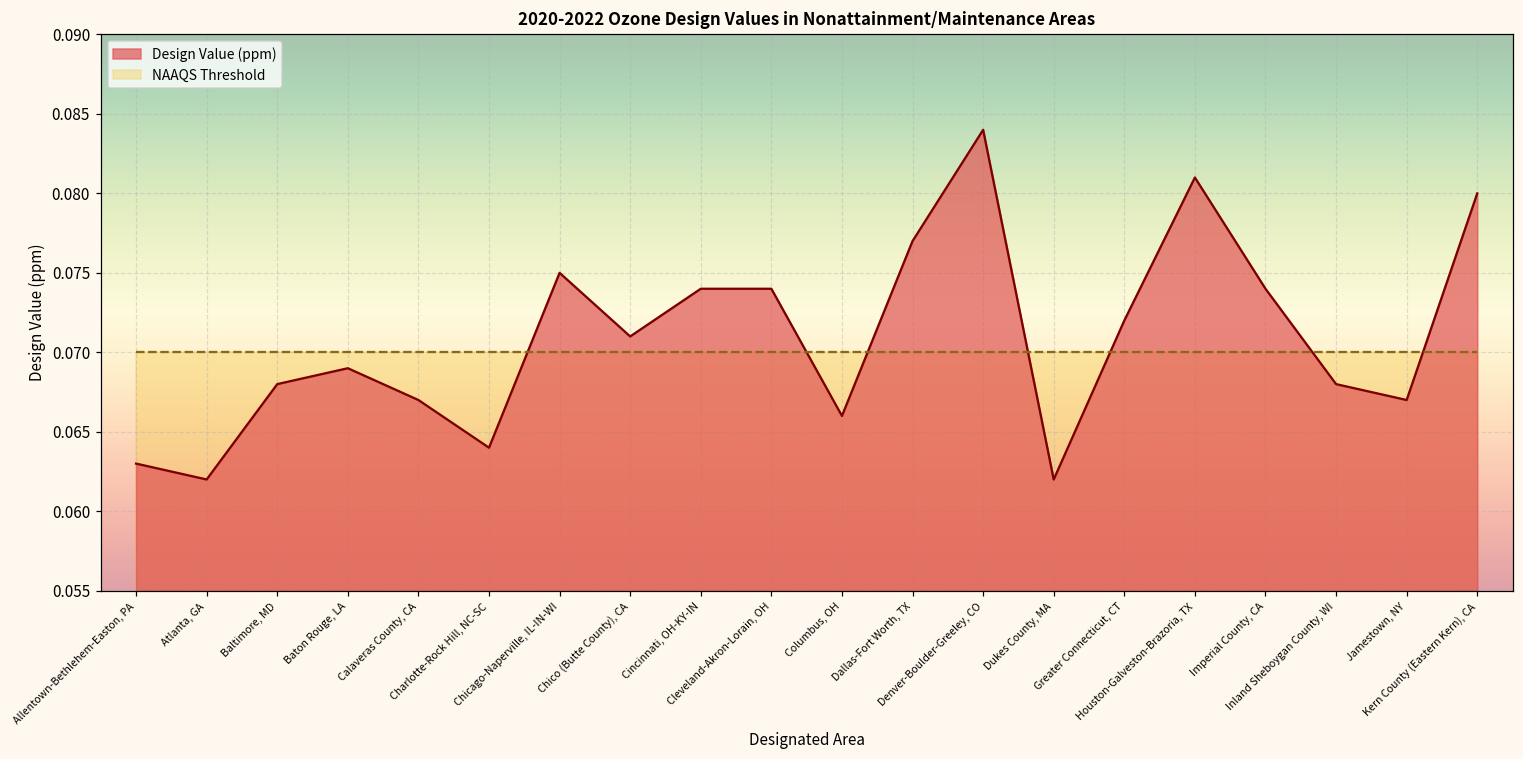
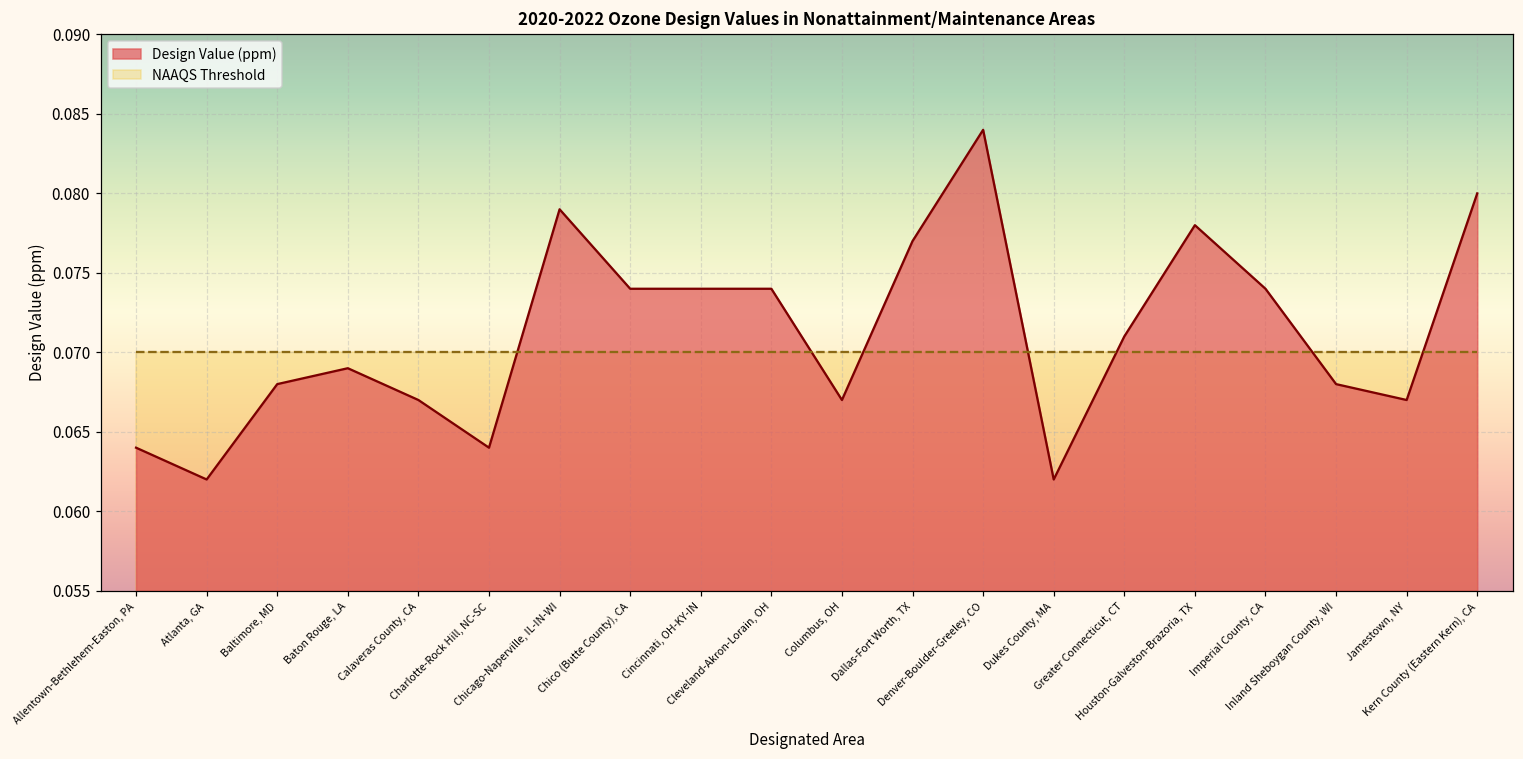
Design Value (ppm), Allentown-Bethlehem-Easton, PA: 0.063 -> 0.064
Design Value (ppm), Chicago-Naperville, IL-IN-WI: 0.075 -> 0.079
Design Value (ppm), Chico (Butte County), CA: 0.071 -> 0.074
Design Value (ppm), Columbus, OH: 0.066 -> 0.067
Design Value (ppm), Greater Connecticut, CT: 0.072 -> 0.071
Design Value (ppm), Houston-Galveston-Brazoria, TX: 0.081 -> 0.078
